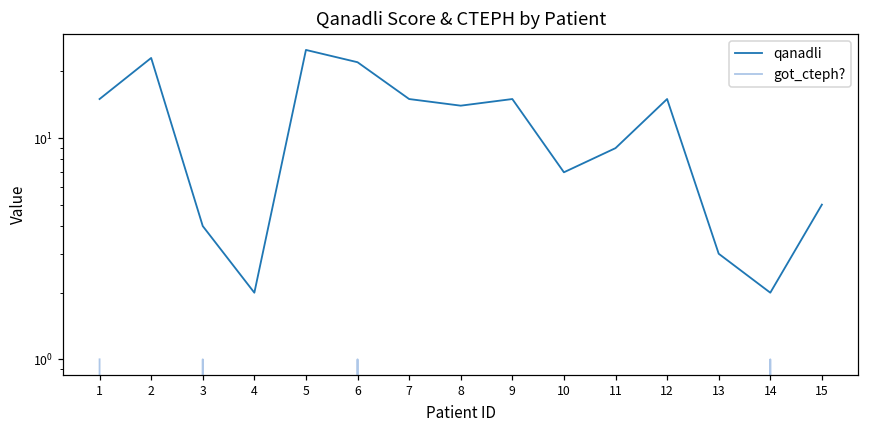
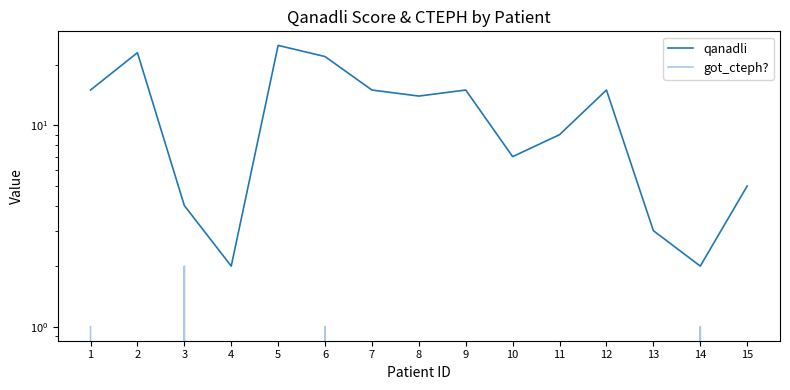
got_cteph?, 3: 1 -> 2
